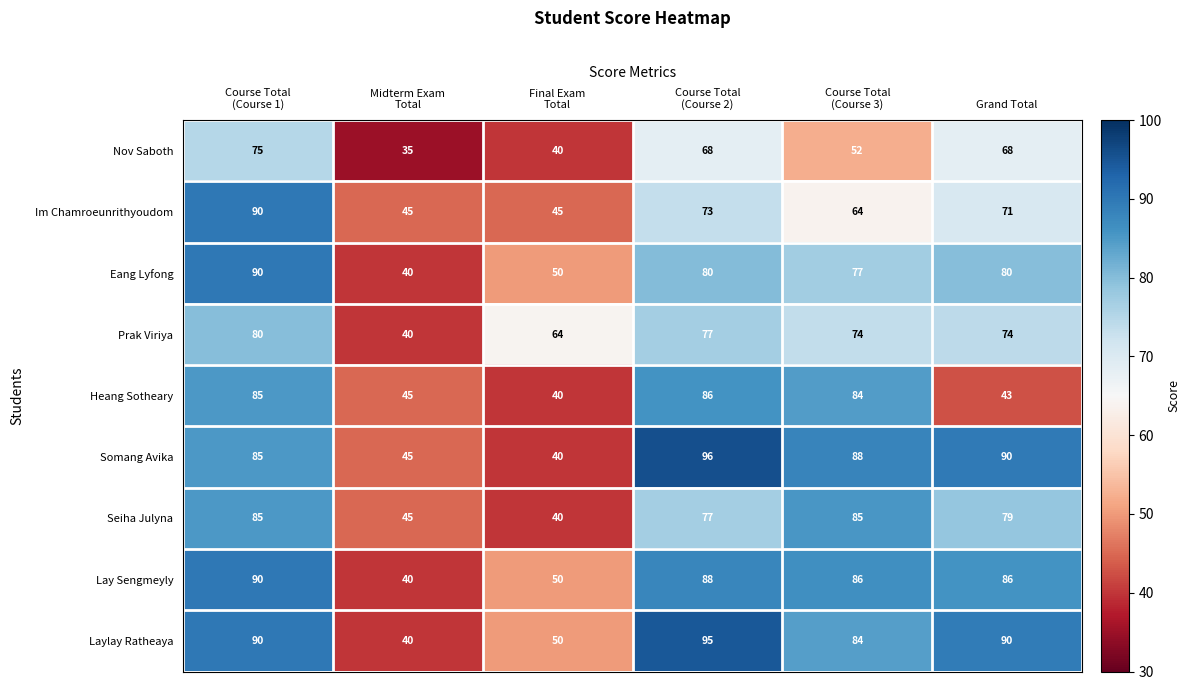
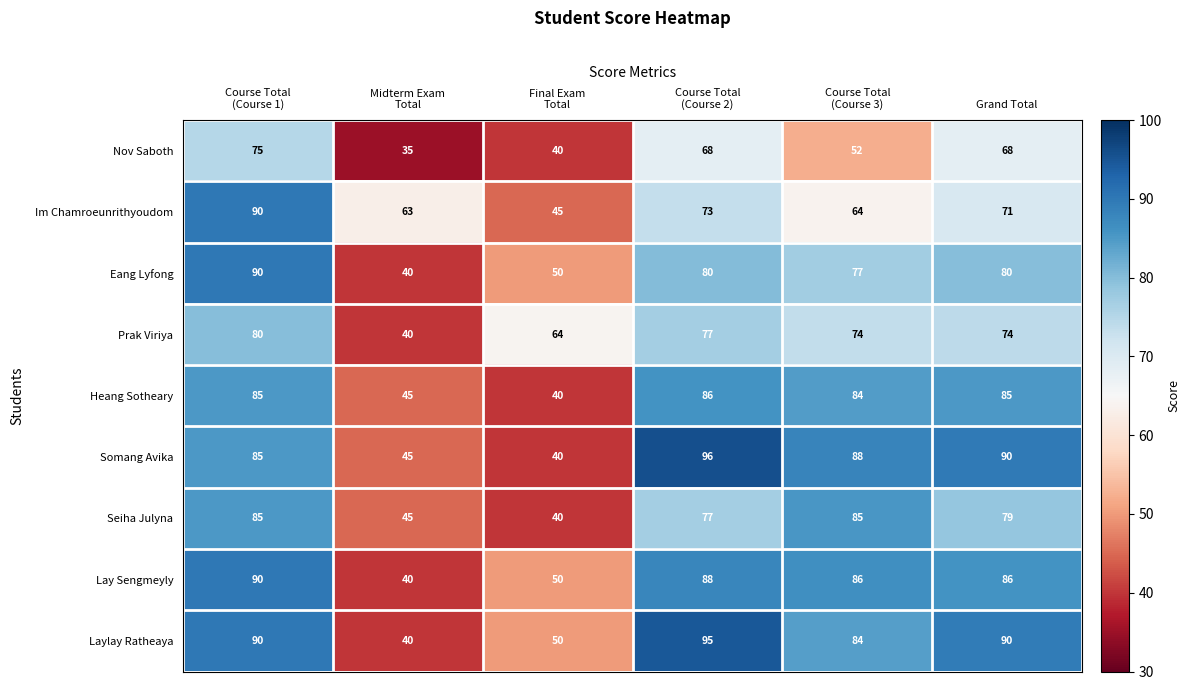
Im Chamroeunrithyoudom, Midterm Exam Total: 45 -> 63
Heang Sotheary, Grand Total: 43 -> 85
